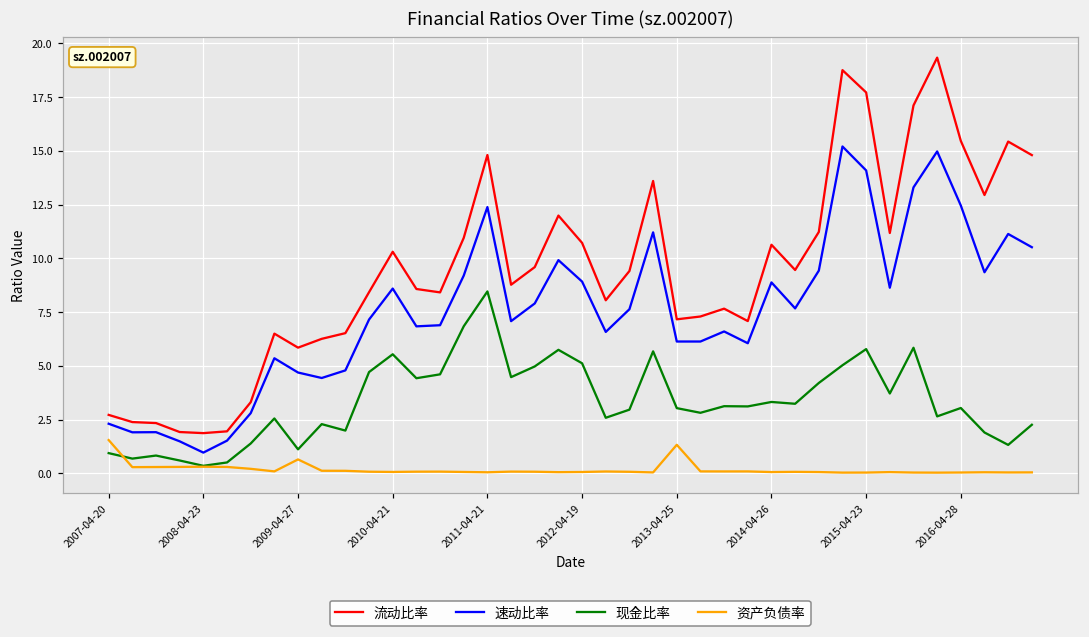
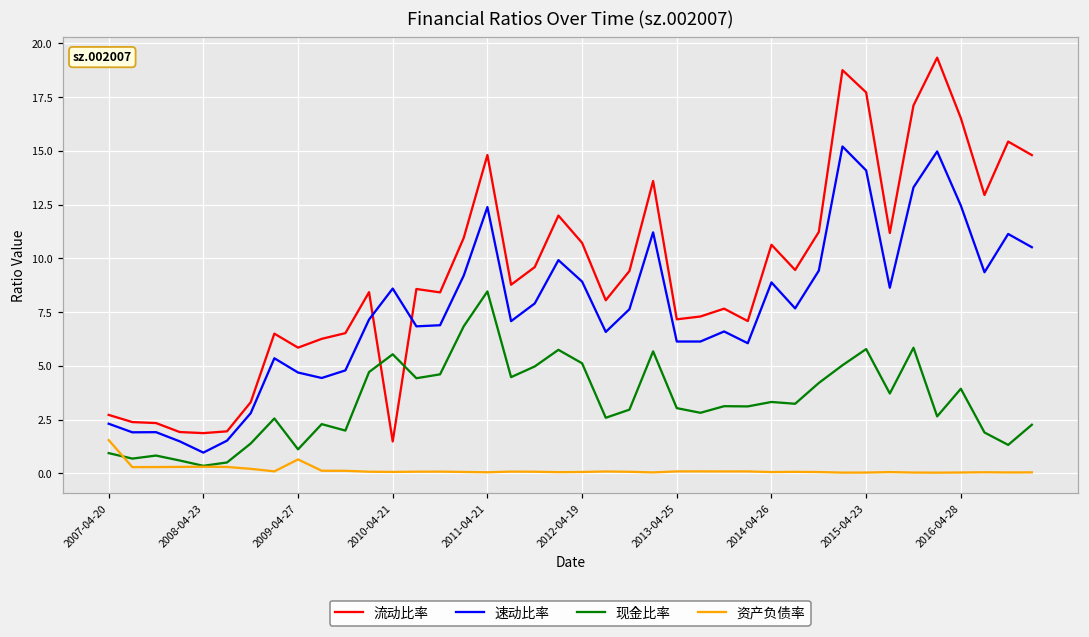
流动比率, 2010-04-21: 10.3 -> 1.5
资产负债率, 2013-04-25: 1.3 -> 0.1
流动比率, 2016-04-28: 15.5 -> 16.5
现金比率, 2016-04-28: 3.0 -> 3.9
